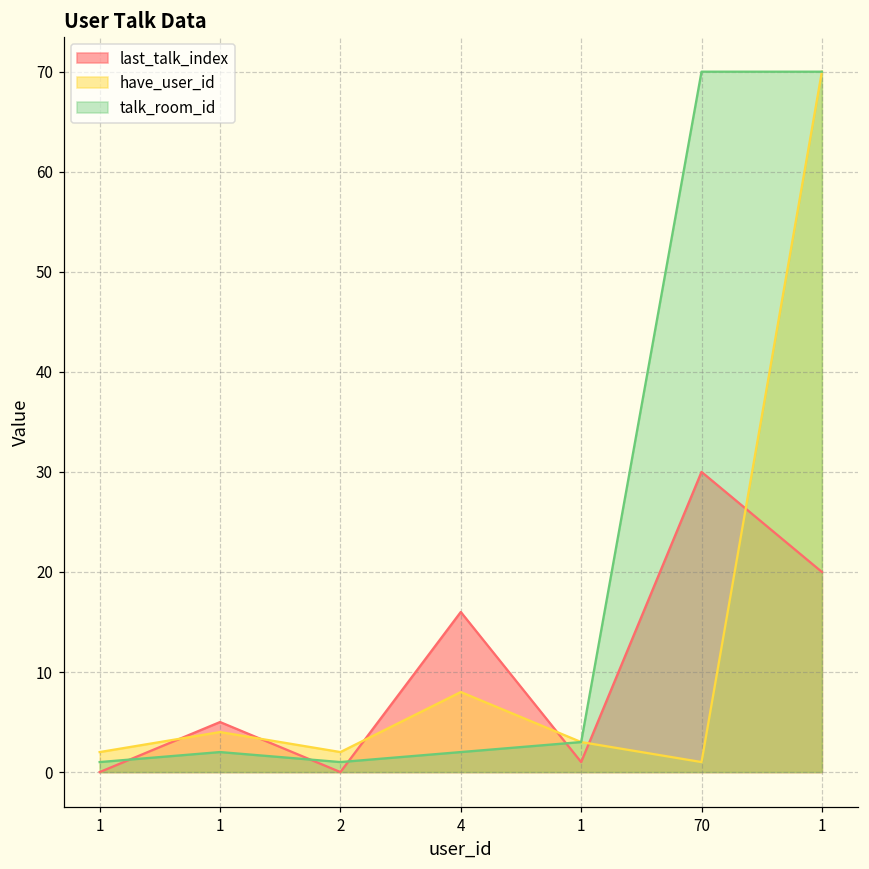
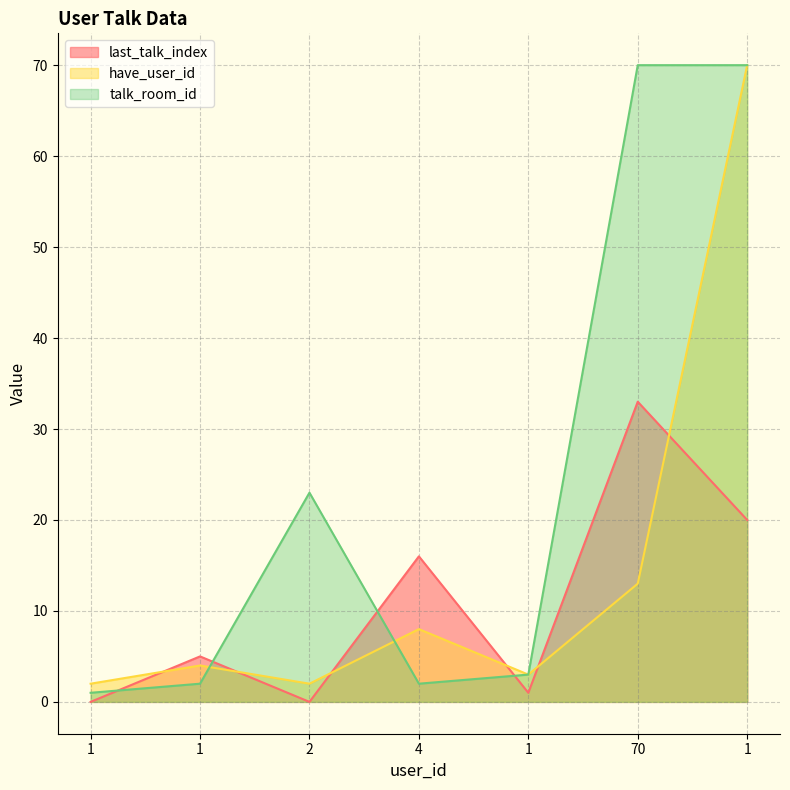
talk_room_id, 2: 1 -> 23
last_talk_index, 70: 30 -> 33
have_user_id, 70: 1 -> 13
